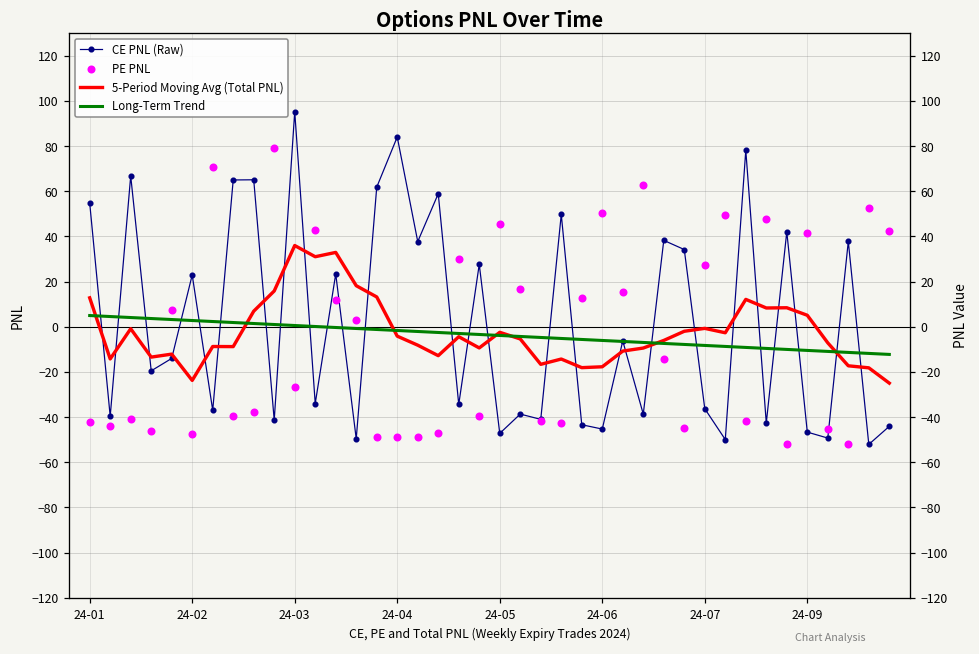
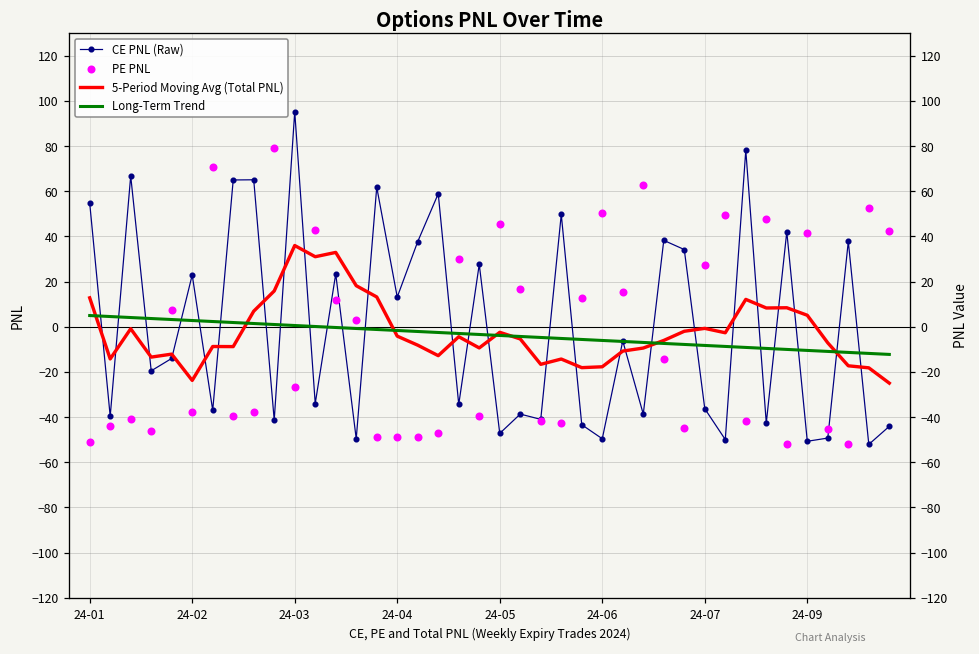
PE PNL, 24-01: -42 -> -51
PE PNL, 24-02: -48 -> -38
CE PNL (Raw), 24-04: 84 -> 13
CE PNL (Raw), 24-06: -45 -> -50
CE PNL (Raw), 24-09: -47 -> -51
